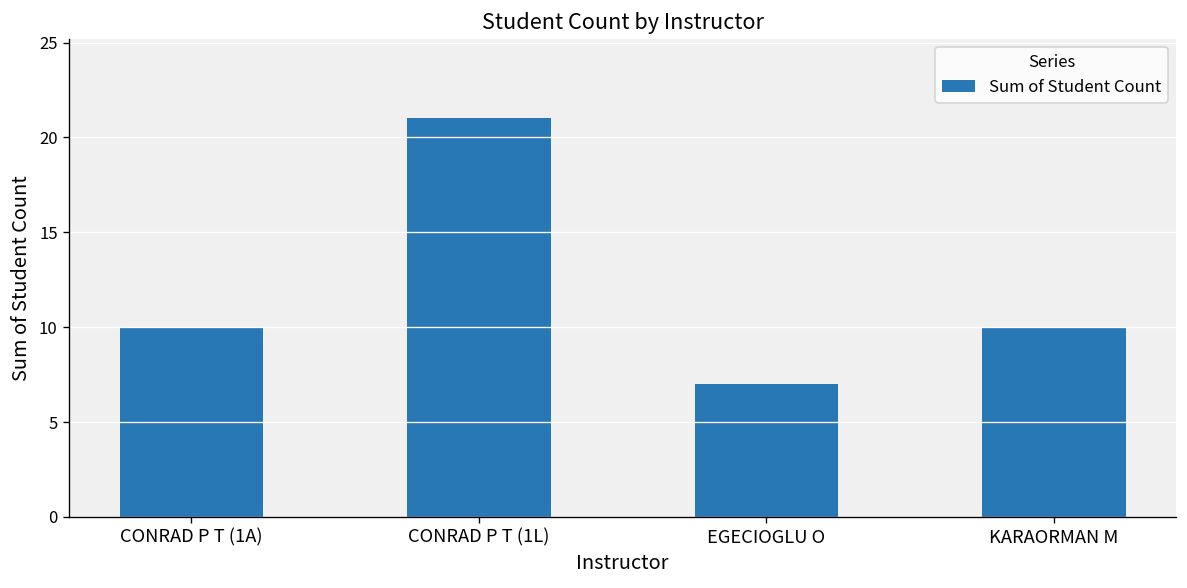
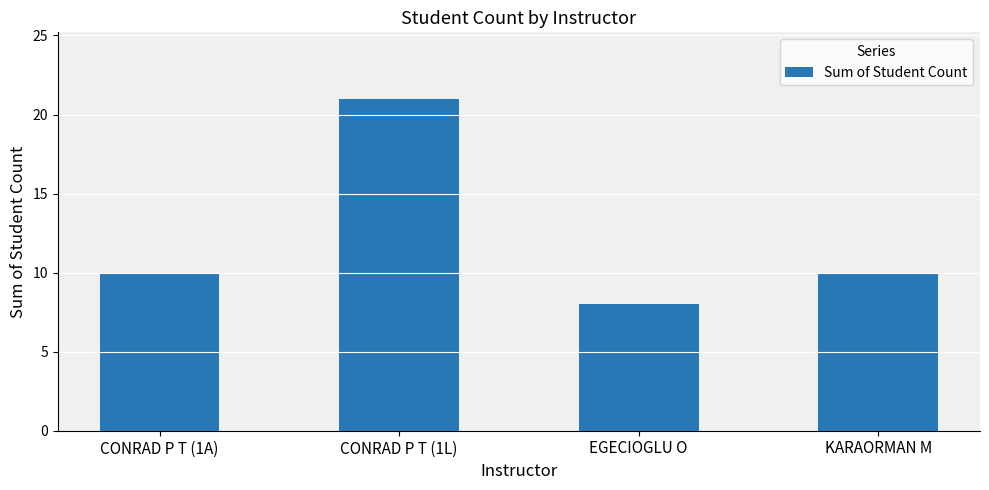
EGECIOGLU O: 7 -> 8
